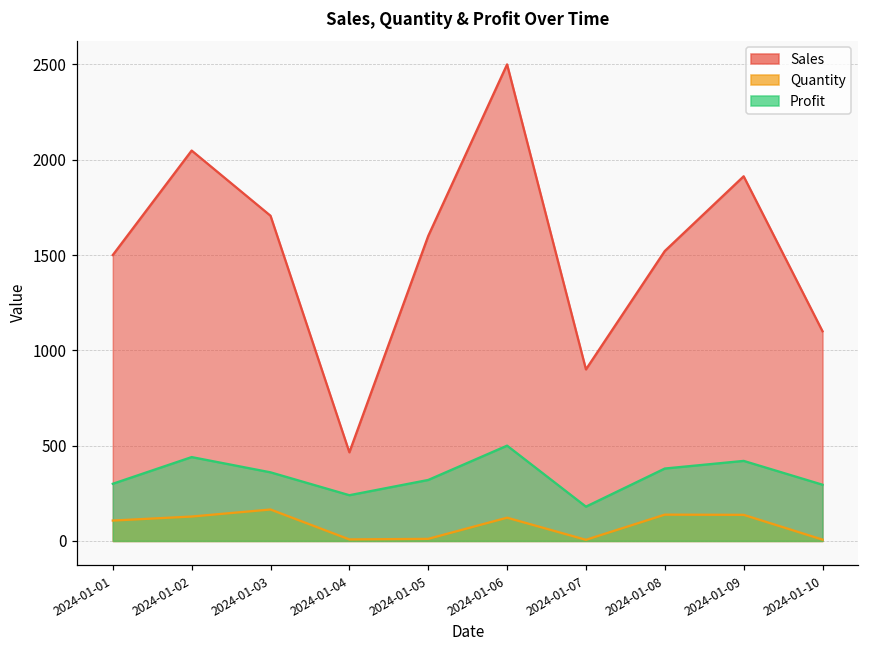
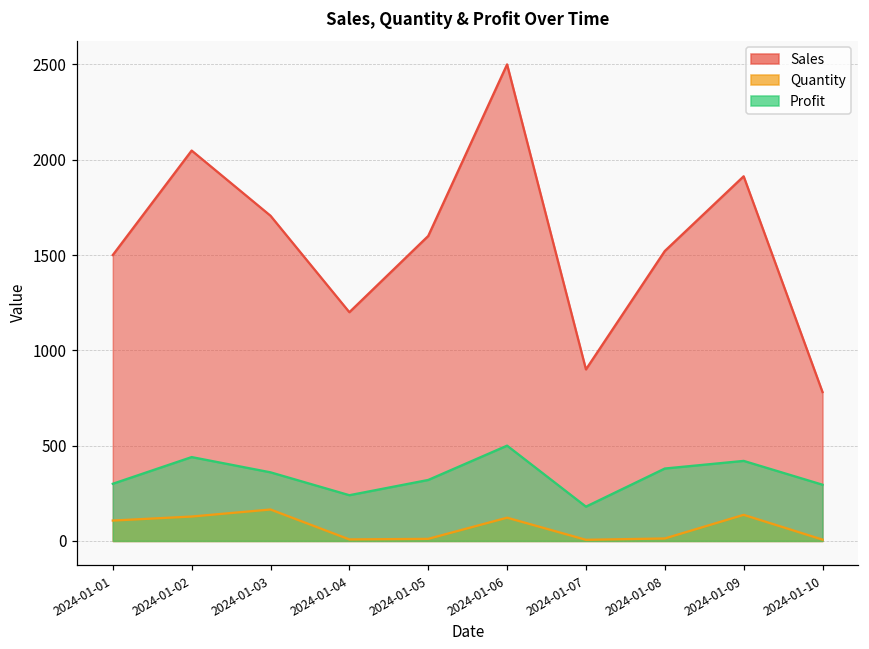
Sales, 2024-01-04: 470 -> 1200
Quantity, 2024-01-08: 140 -> 10
Sales, 2024-01-10: 1100 -> 780
